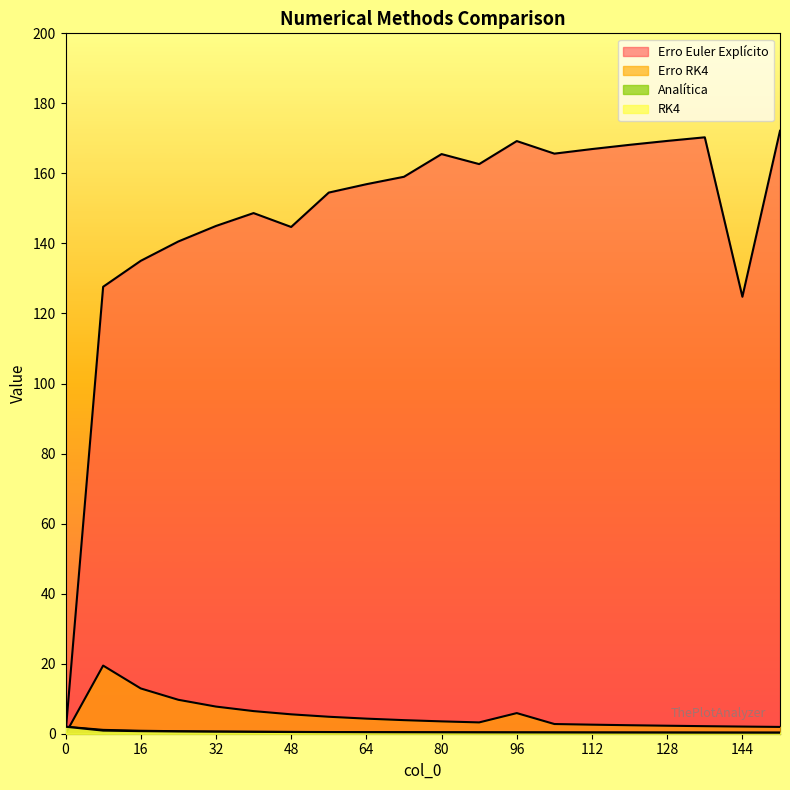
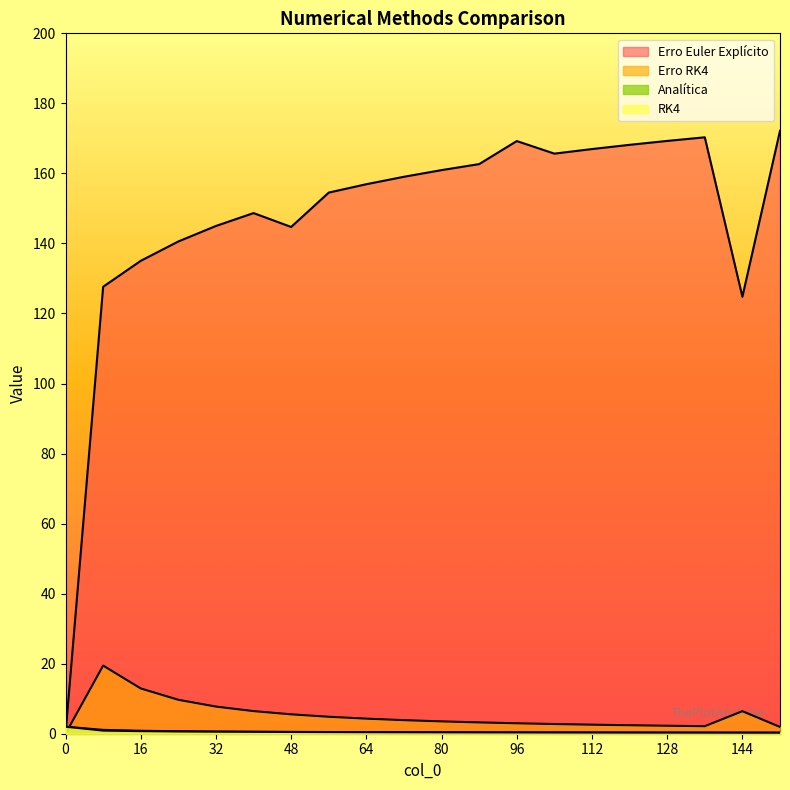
Erro Euler Explícito, 80: 166 -> 161
Erro RK4, 96: 6 -> 3
Erro RK4, 144: 2 -> 6
